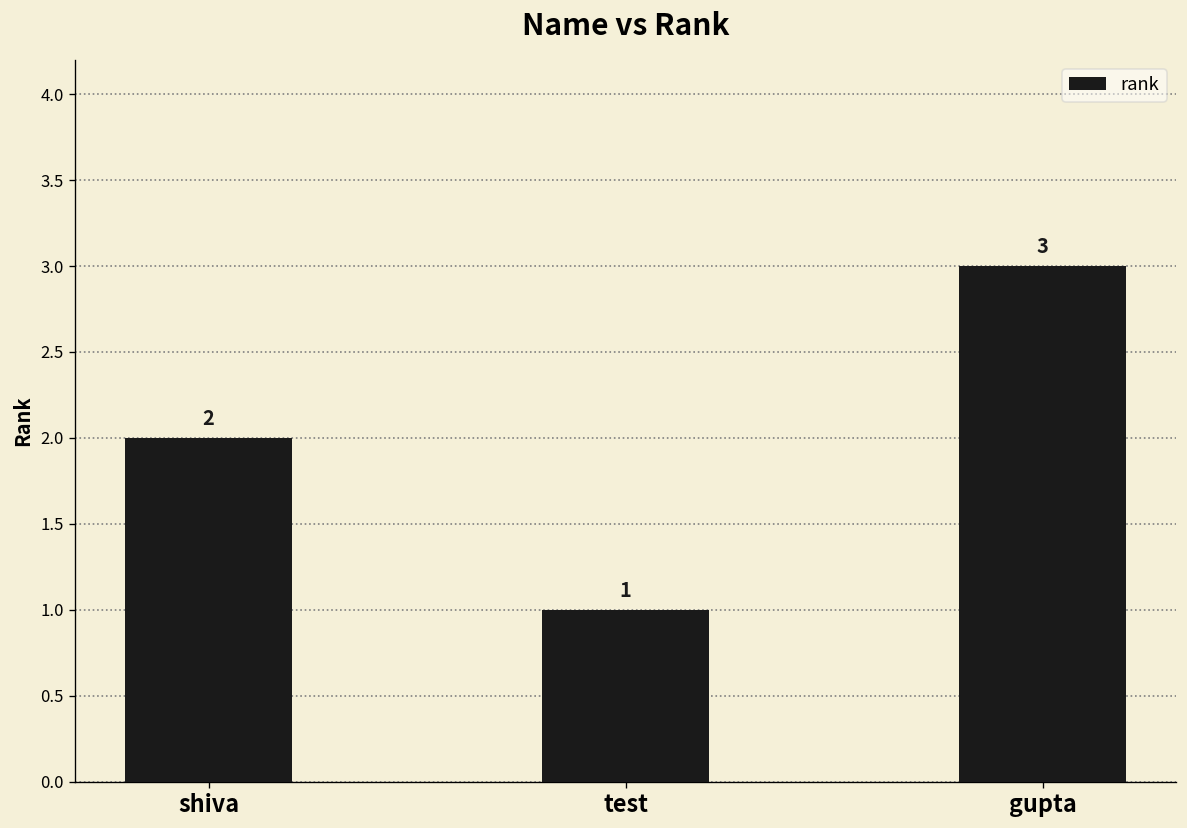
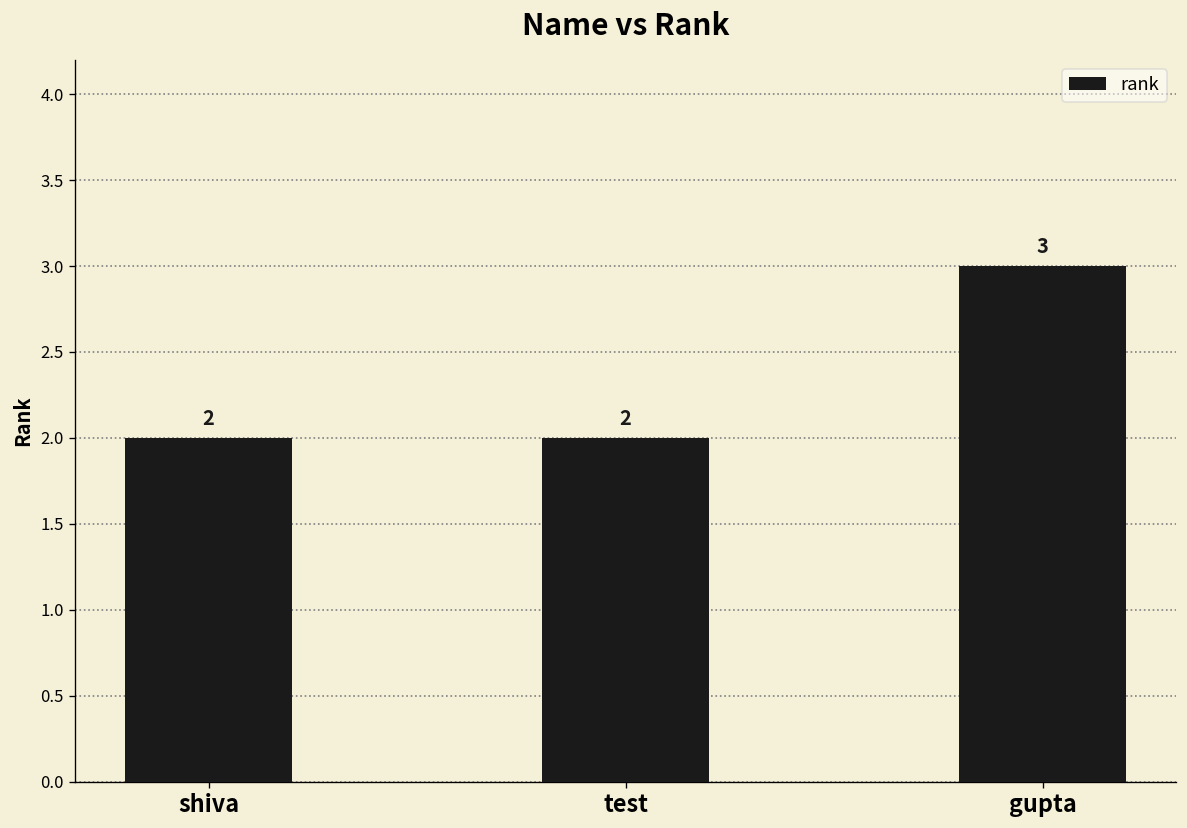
test: 1 -> 2
